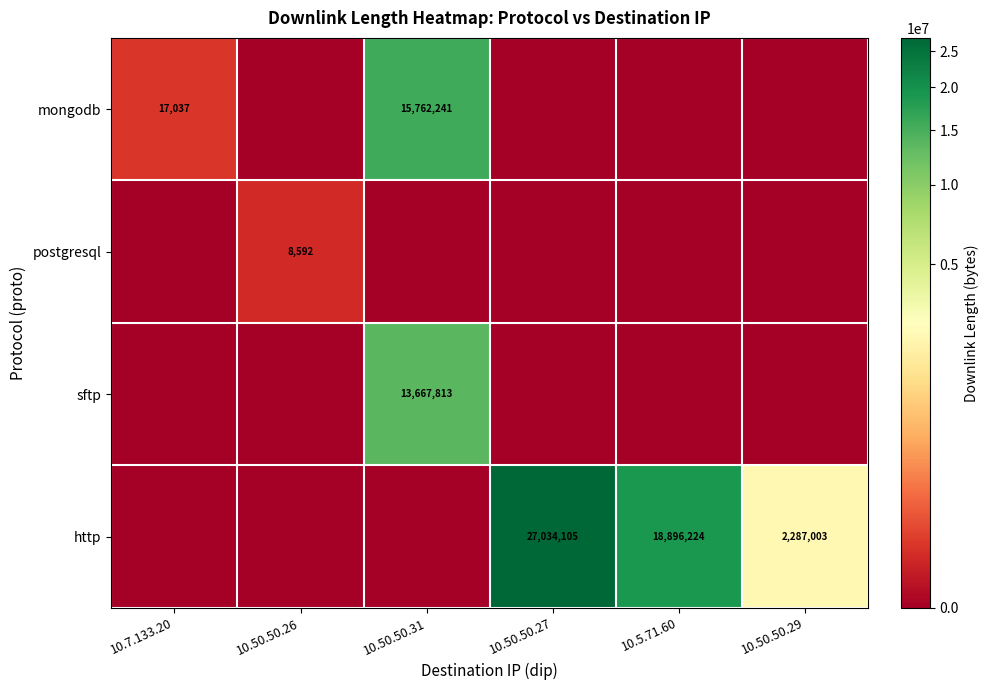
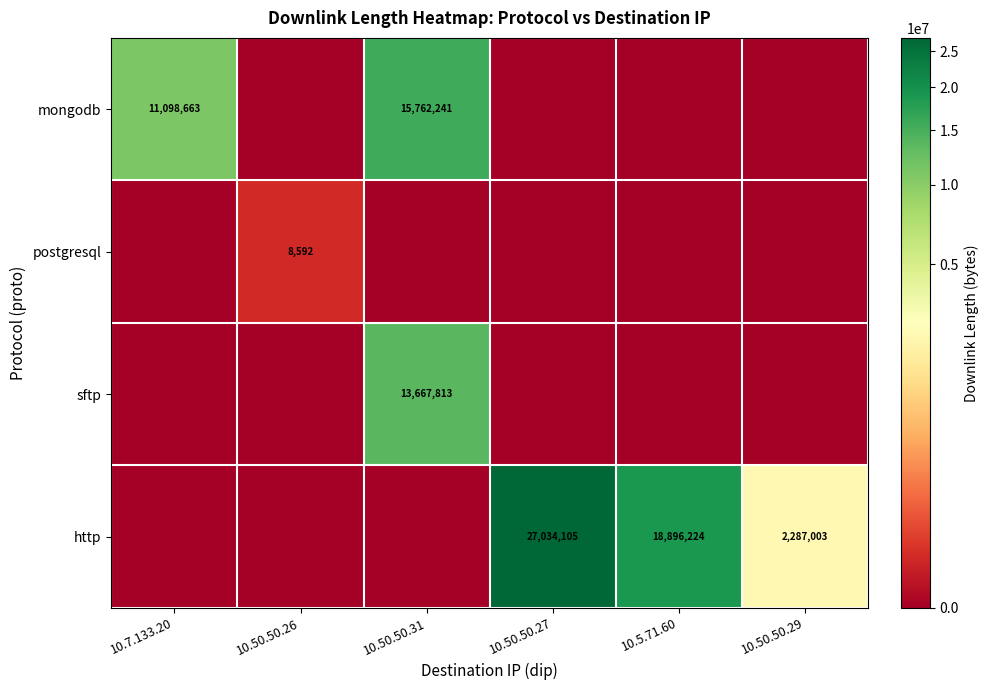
mongodb, 10.7.133.20: 17,037 -> 11,098,663
